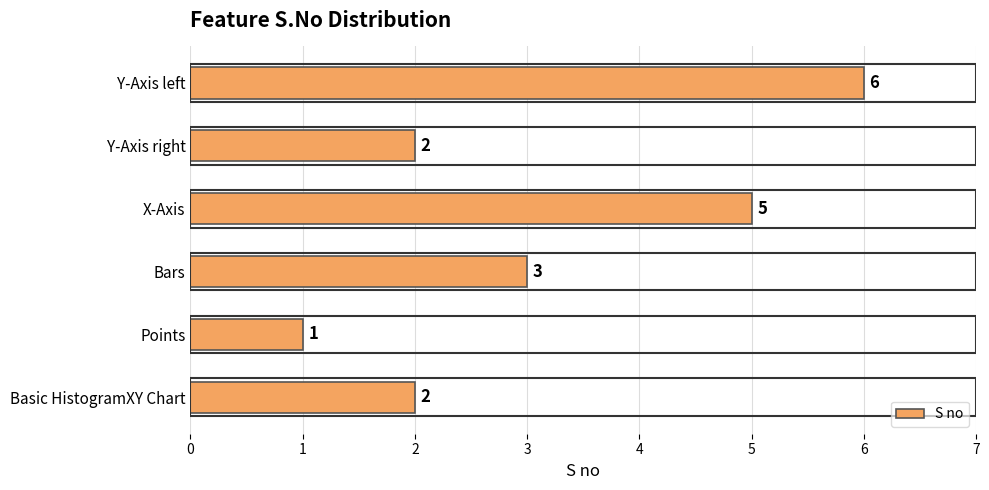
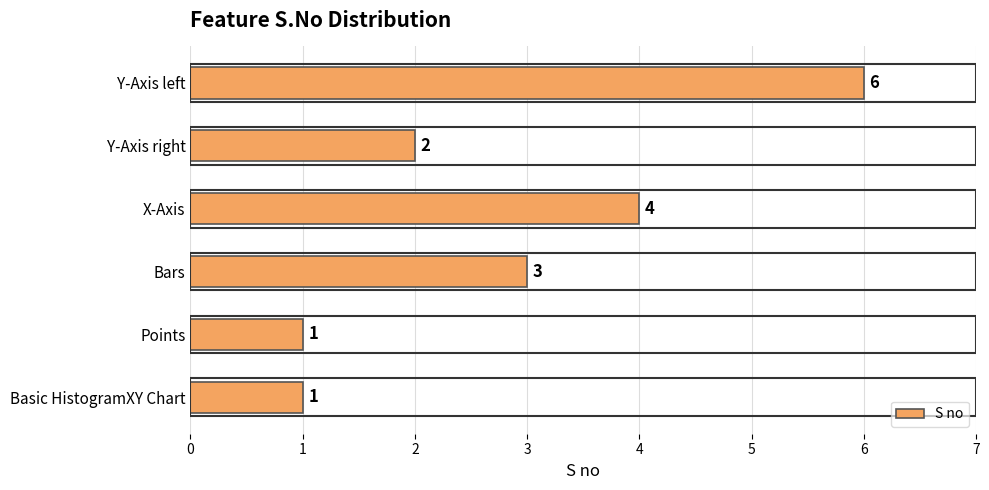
X-Axis: 5 -> 4
Basic HistogramXY Chart: 2 -> 1
